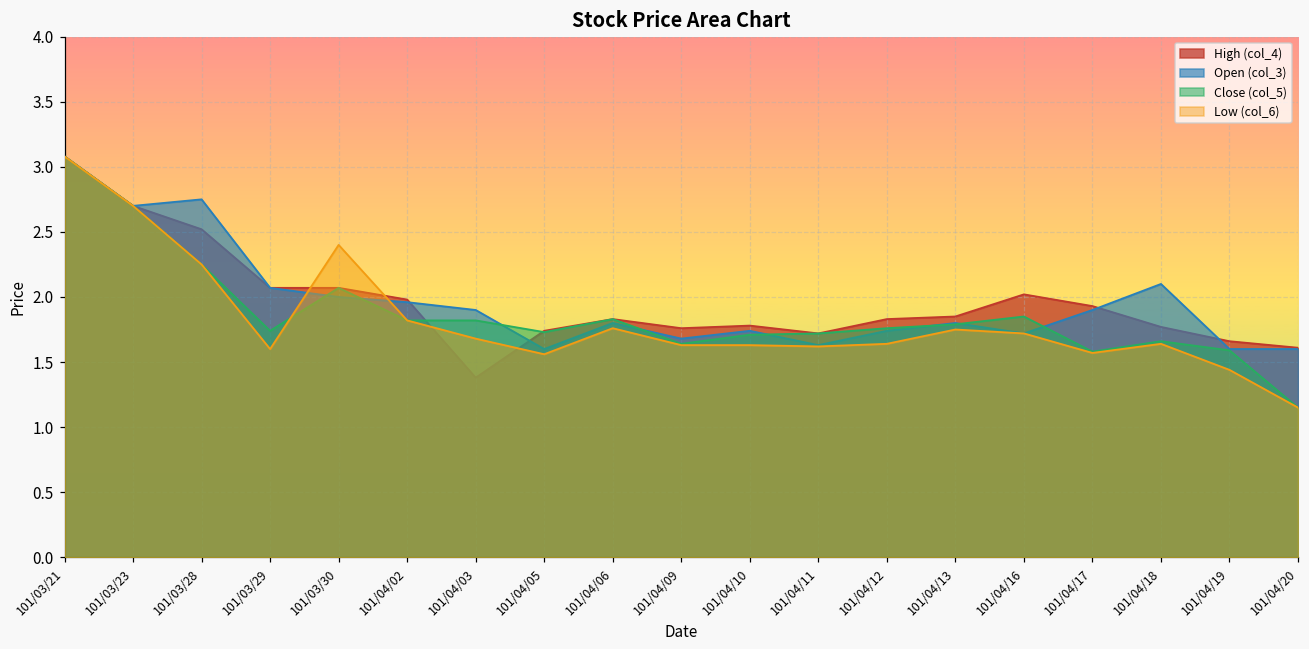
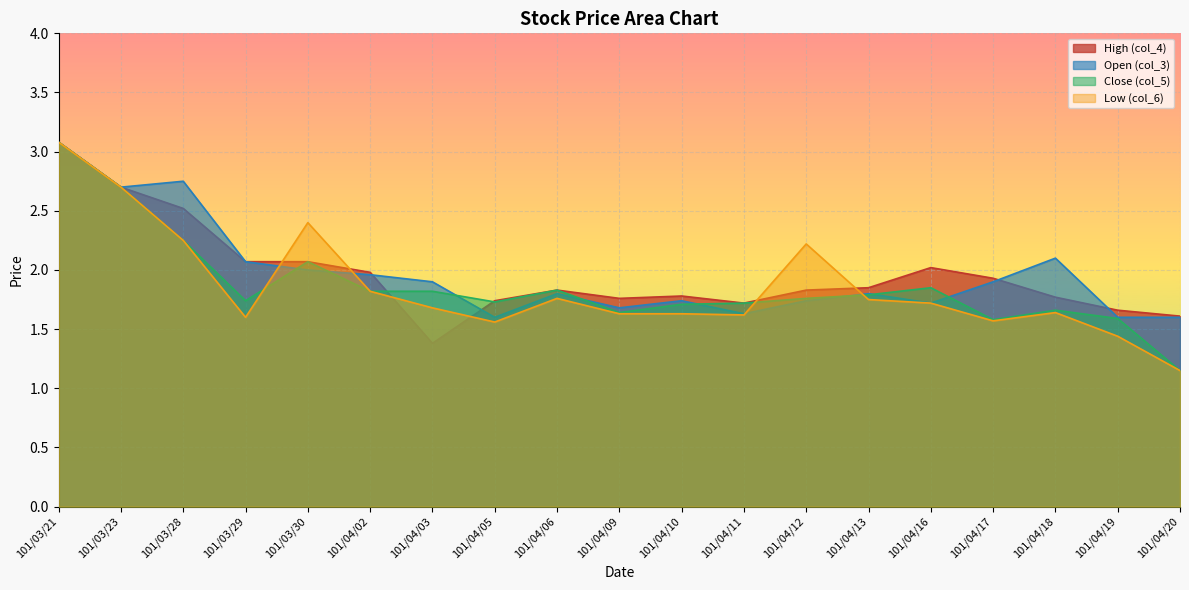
Low (col_6), 101/04/12: 1.64 -> 2.22
